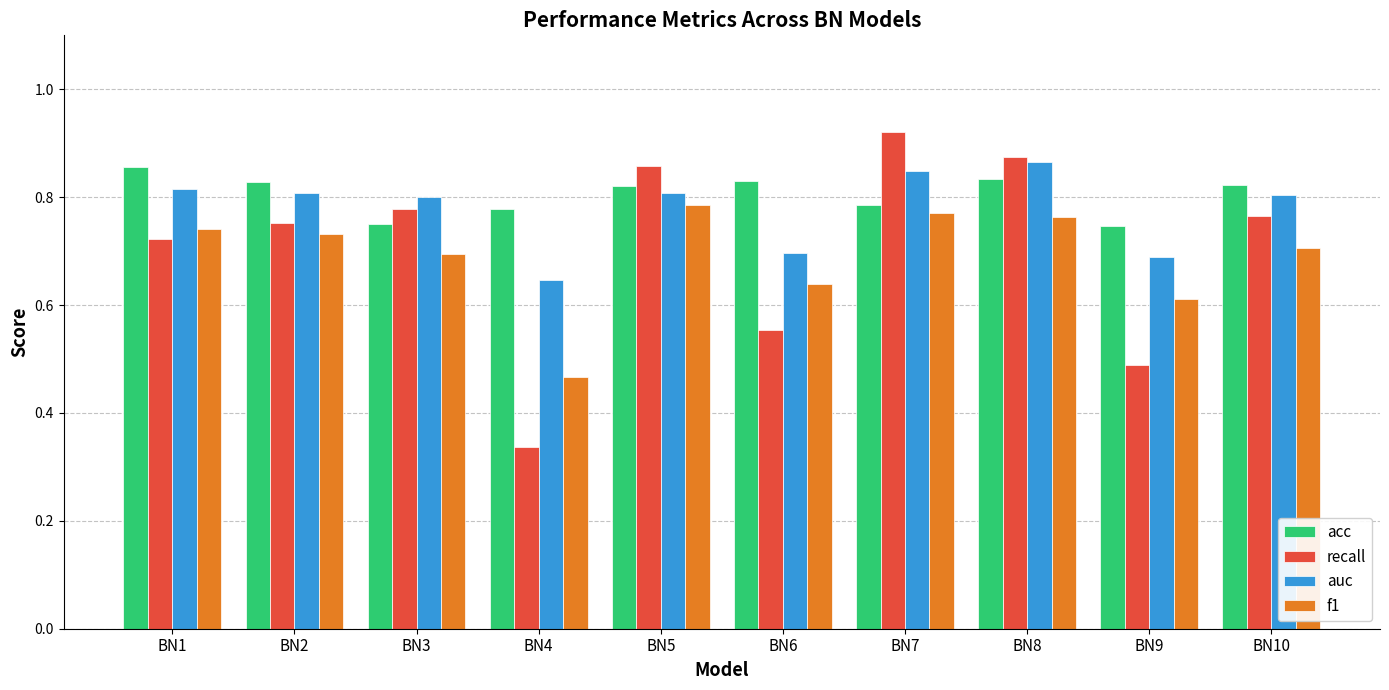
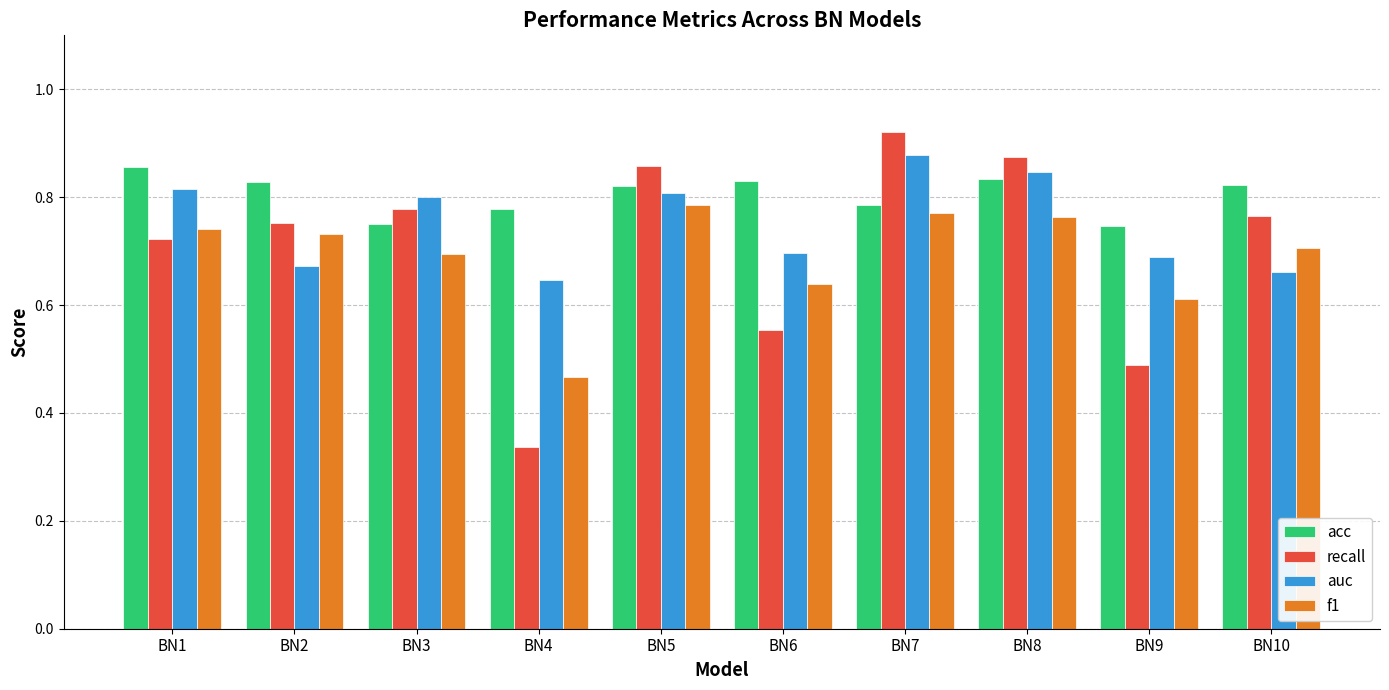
auc, BN2: 0.81 -> 0.67
auc, BN7: 0.85 -> 0.88
auc, BN8: 0.87 -> 0.85
auc, BN10: 0.80 -> 0.66
